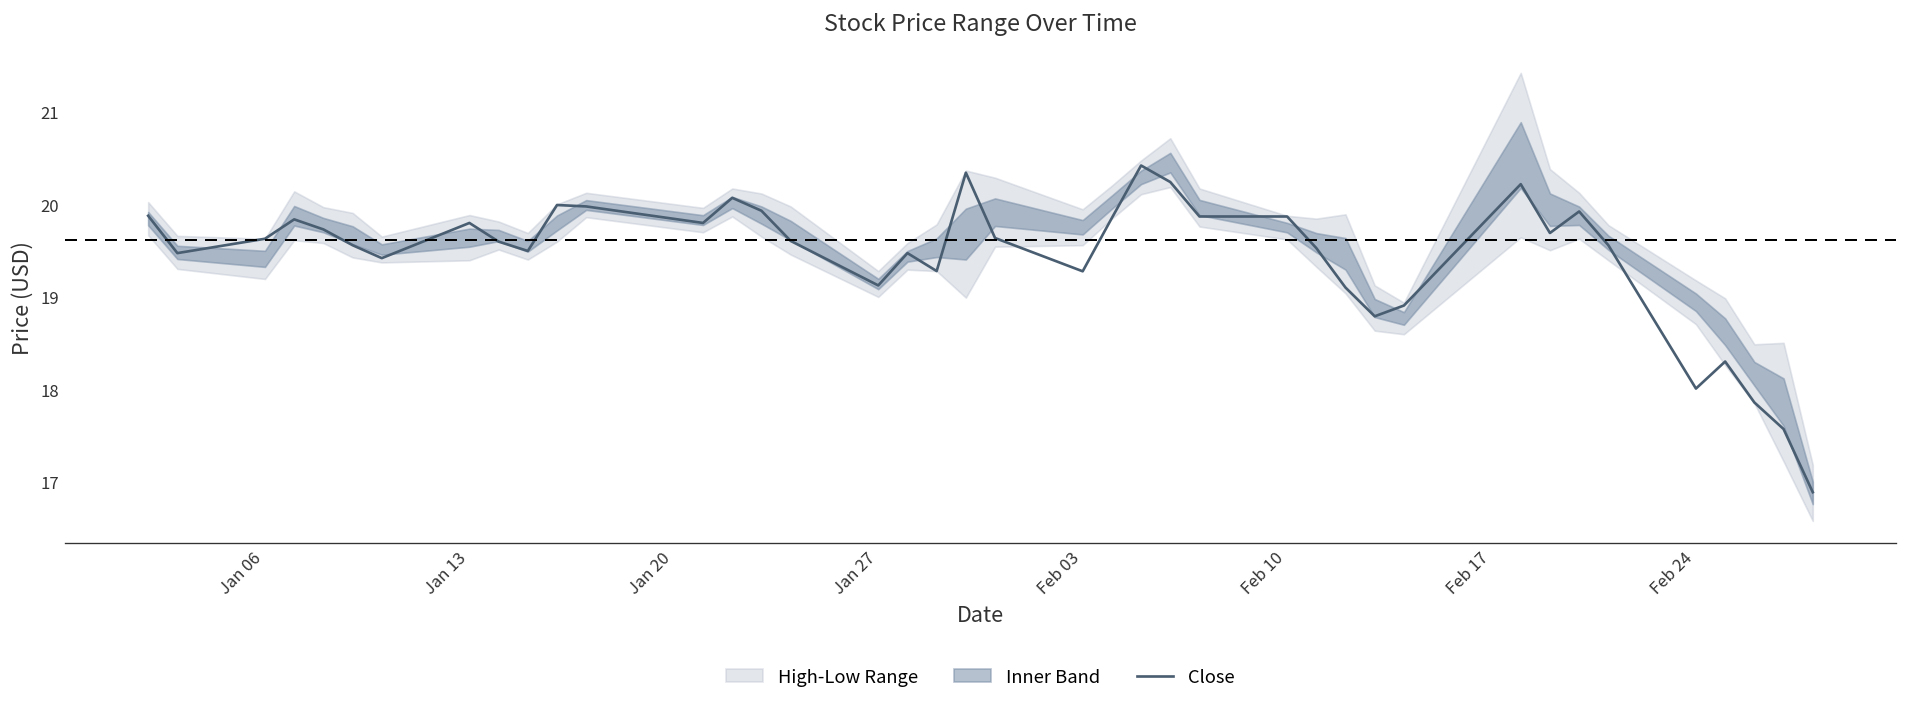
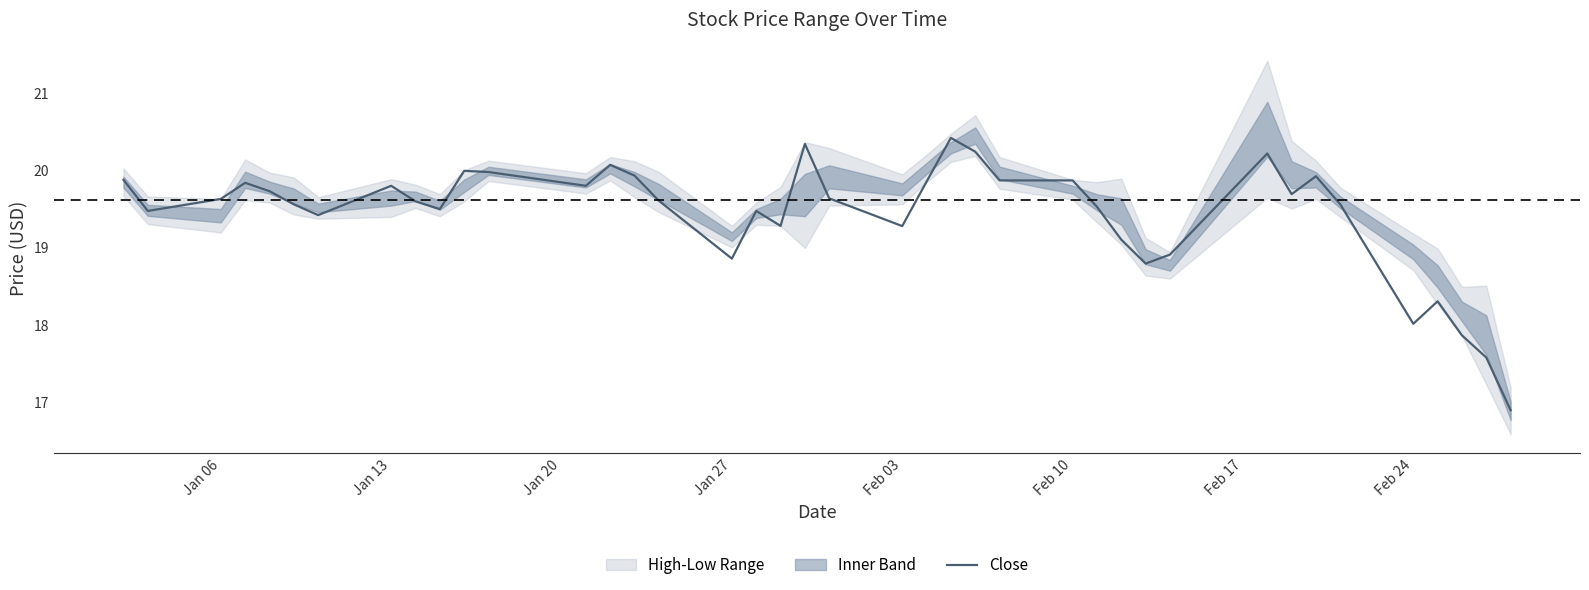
Close, Jan 27: 19.1 -> 18.9
